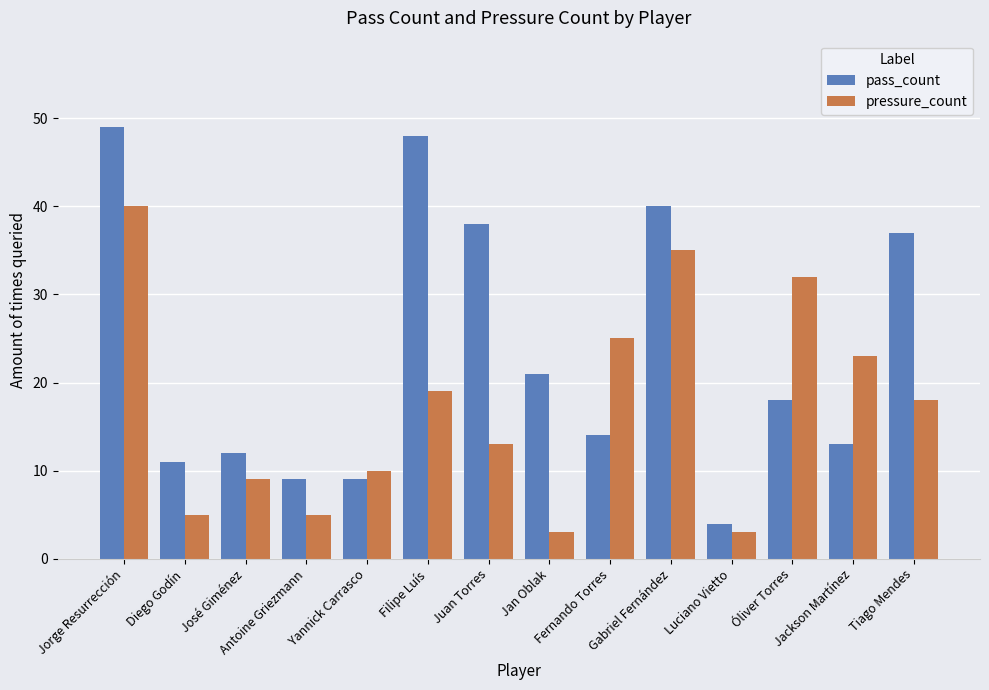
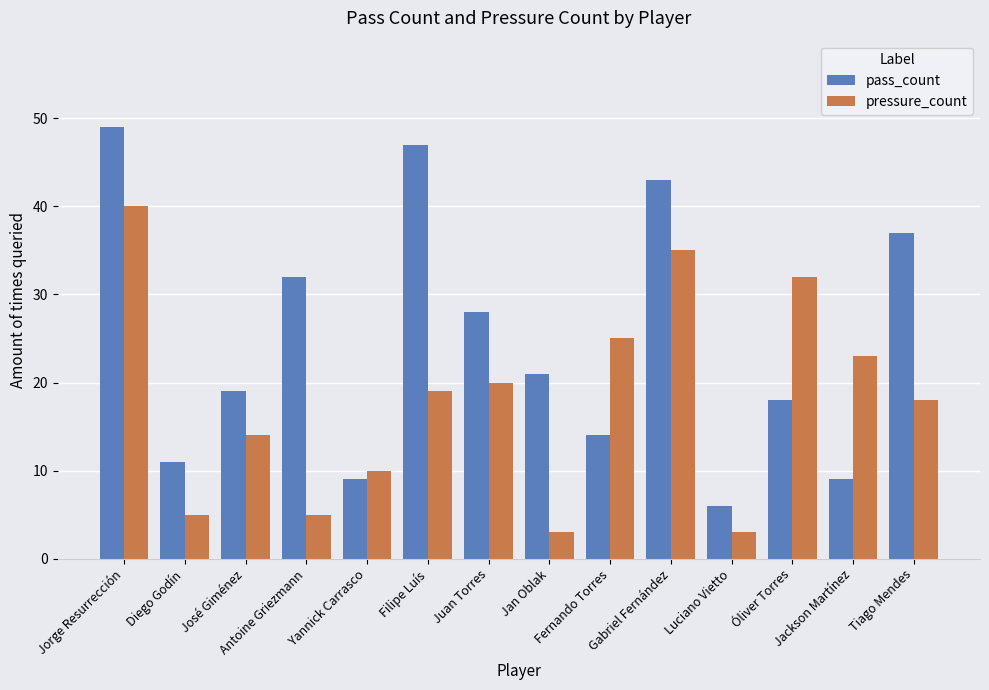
pass_count, José Giménez: 12 -> 19
pressure_count, José Giménez: 9 -> 14
pass_count, Antoine Griezmann: 9 -> 32
pass_count, Filipe Luís: 48 -> 47
pass_count, Juan Torres: 38 -> 28
pressure_count, Juan Torres: 13 -> 20
pass_count, Gabriel Fernández: 40 -> 43
pass_count, Luciano Vietto: 4 -> 6
pass_count, Jackson Martínez: 13 -> 9
